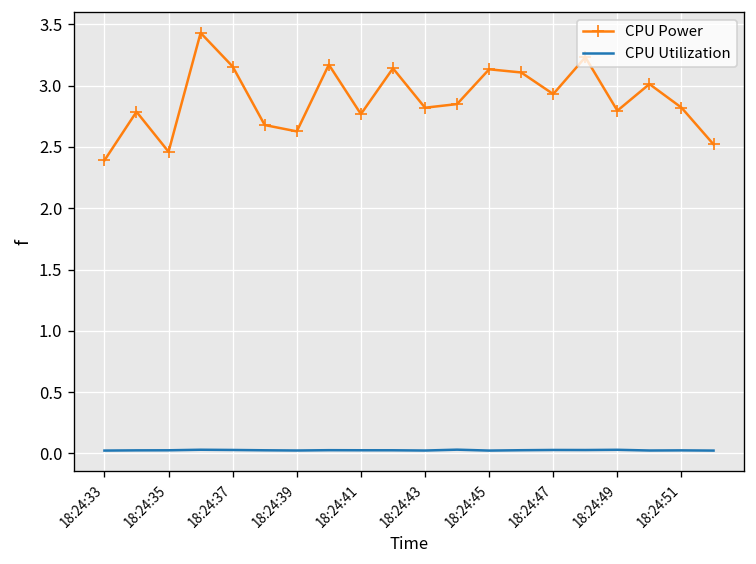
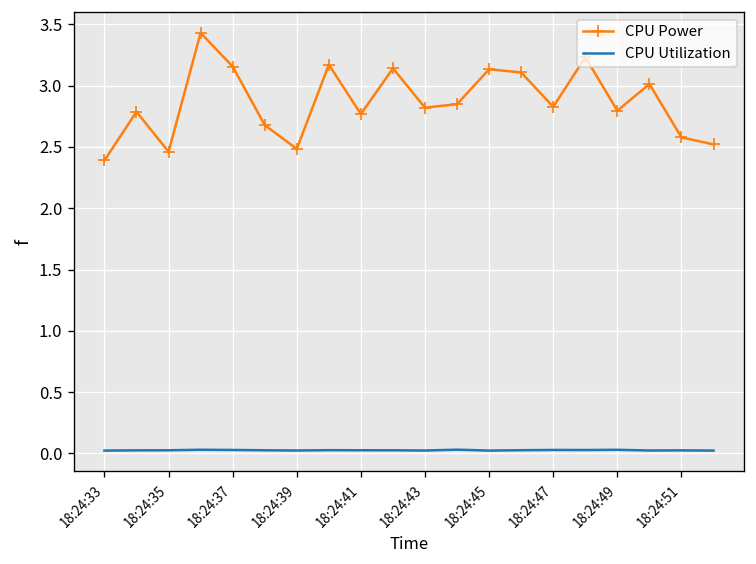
CPU Power, 18:24:39: 2.63 -> 2.48
CPU Power, 18:24:47: 2.93 -> 2.83
CPU Power, 18:24:51: 2.82 -> 2.58
